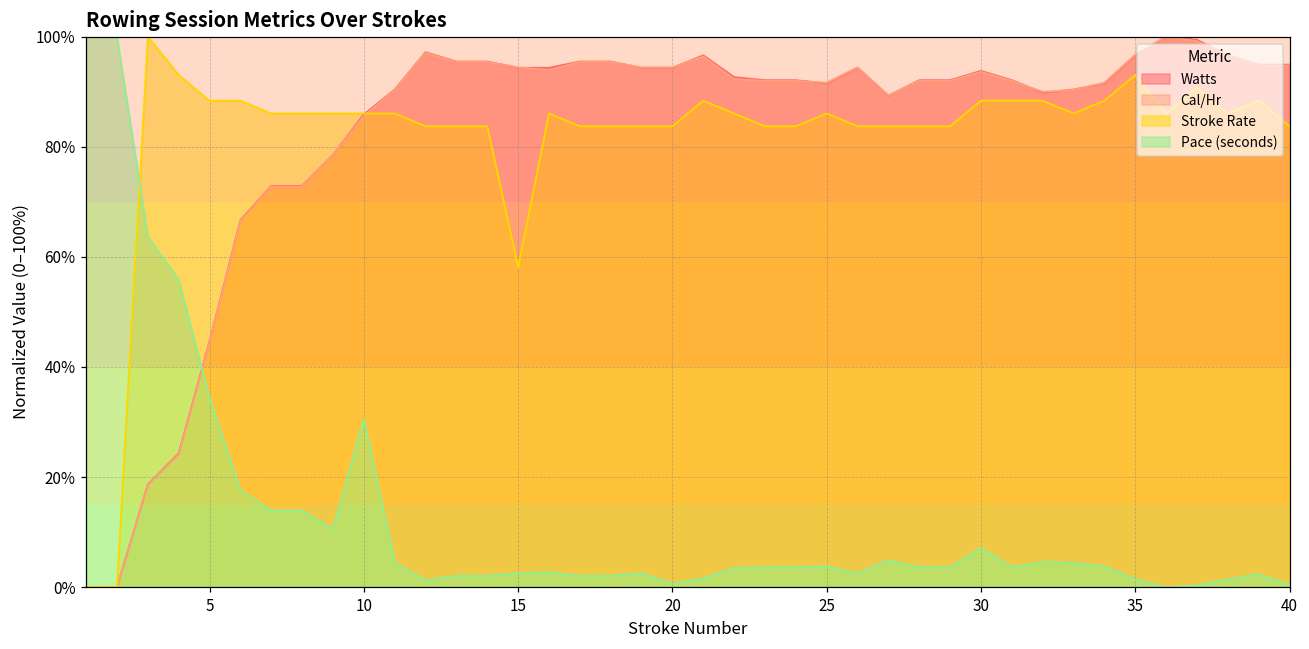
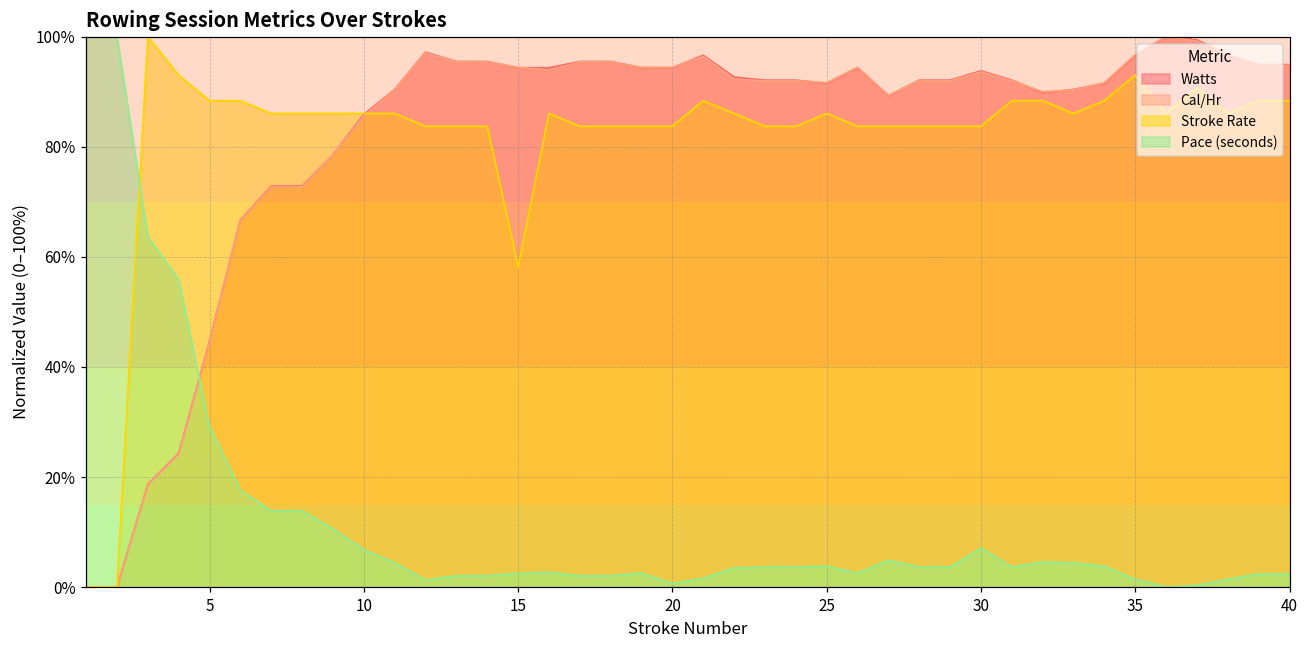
Pace (seconds), 5: 34% -> 29%
Pace (seconds), 10: 31% -> 7%
Stroke Rate, 30: 88% -> 84%
Stroke Rate, 40: 84% -> 88%
Pace (seconds), 40: 0% -> 2%
